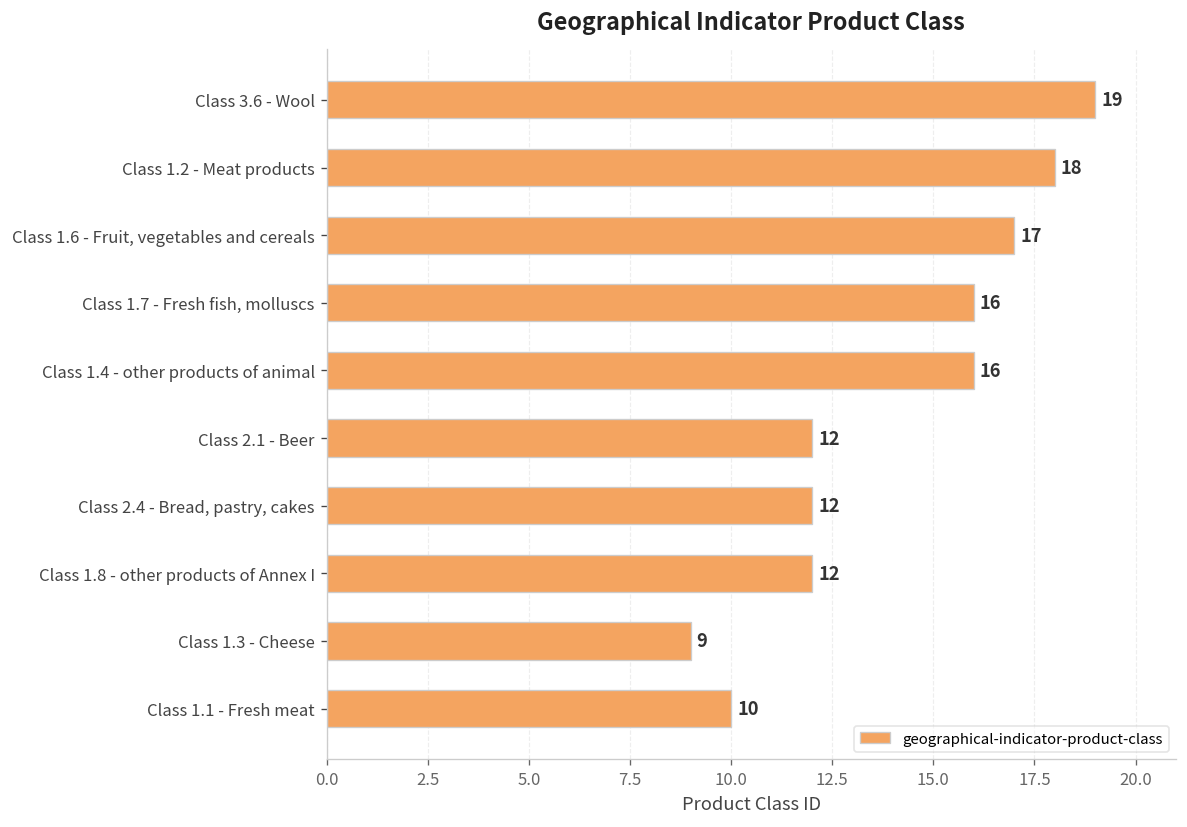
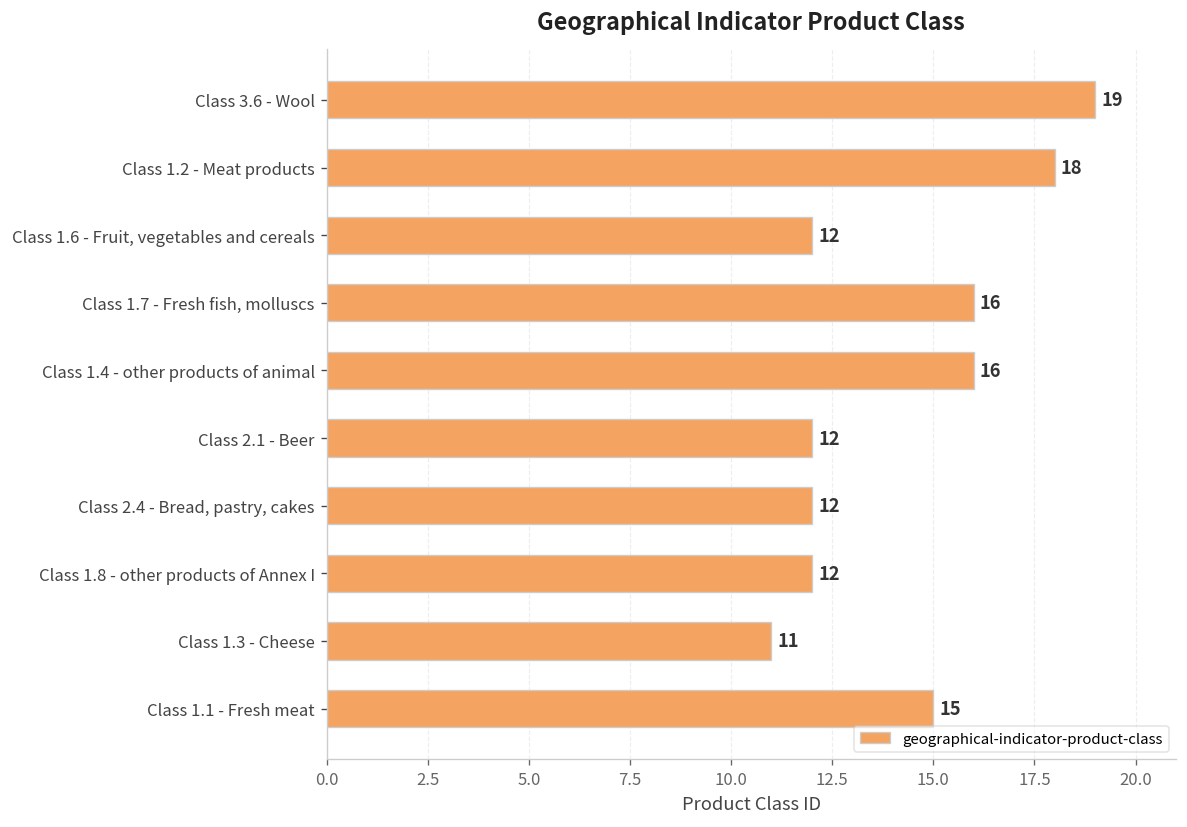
Class 1.6 - Fruit, vegetables and cereals: 17 -> 12
Class 1.3 - Cheese: 9 -> 11
Class 1.1 - Fresh meat: 10 -> 15
